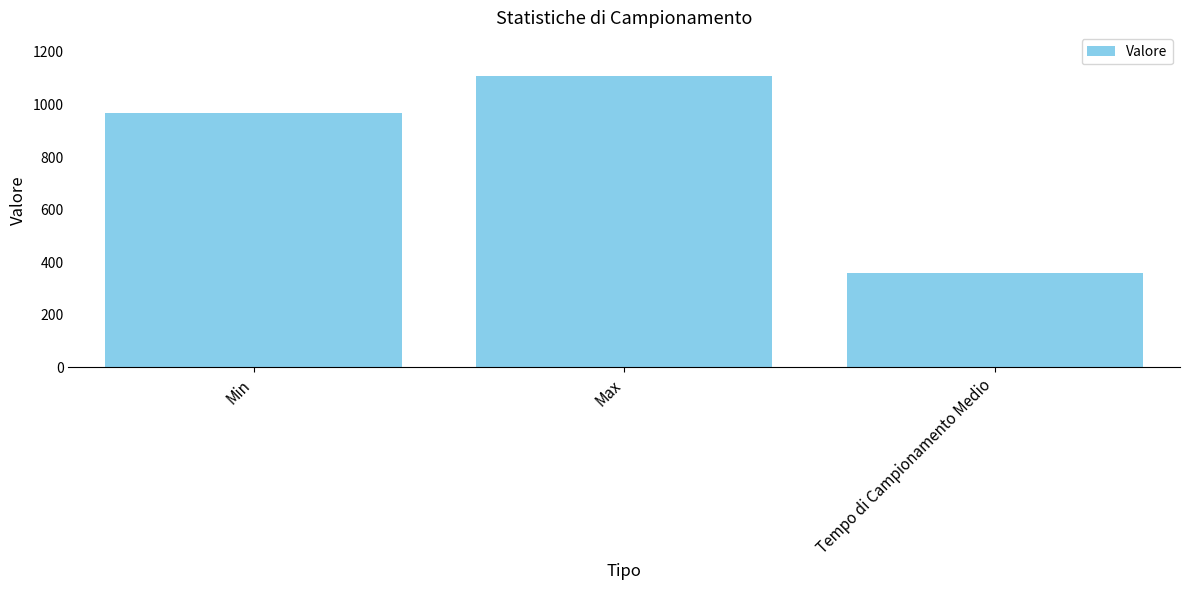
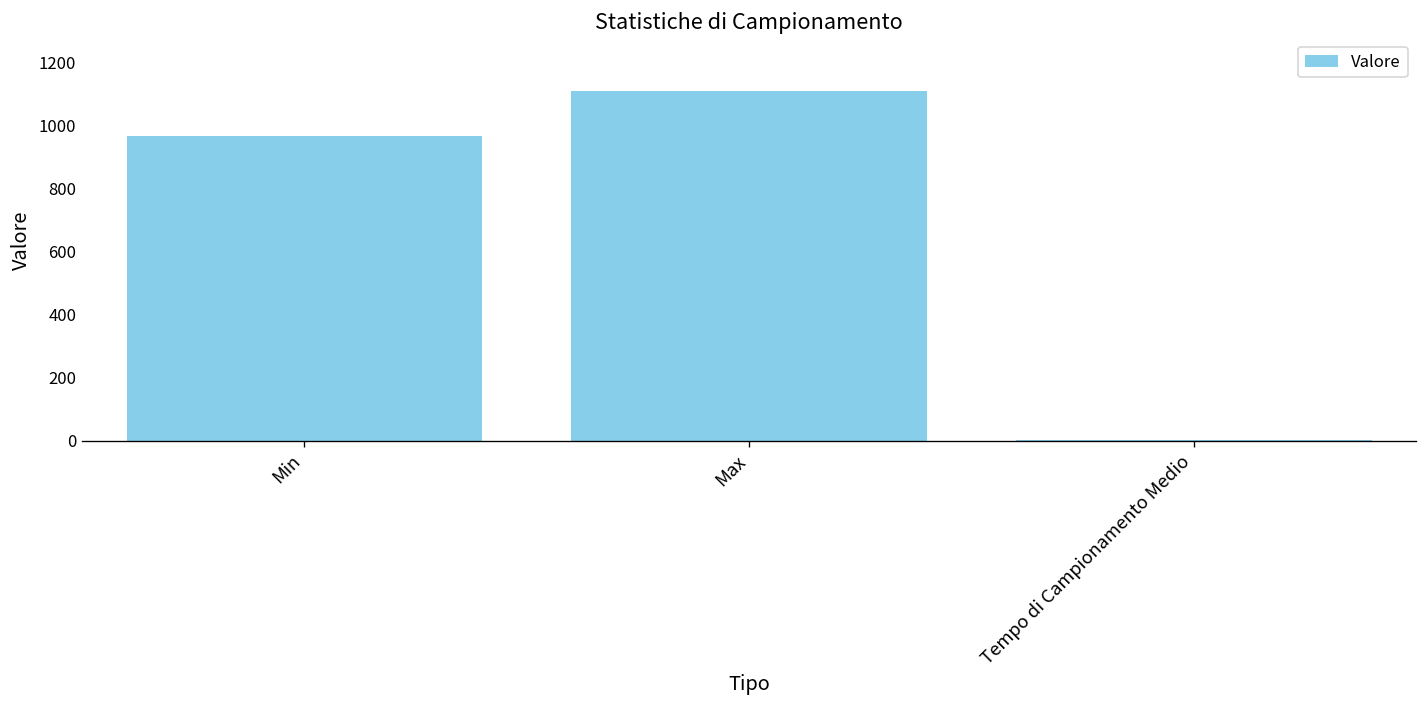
Tempo di Campionamento Medio: 360 -> 0
